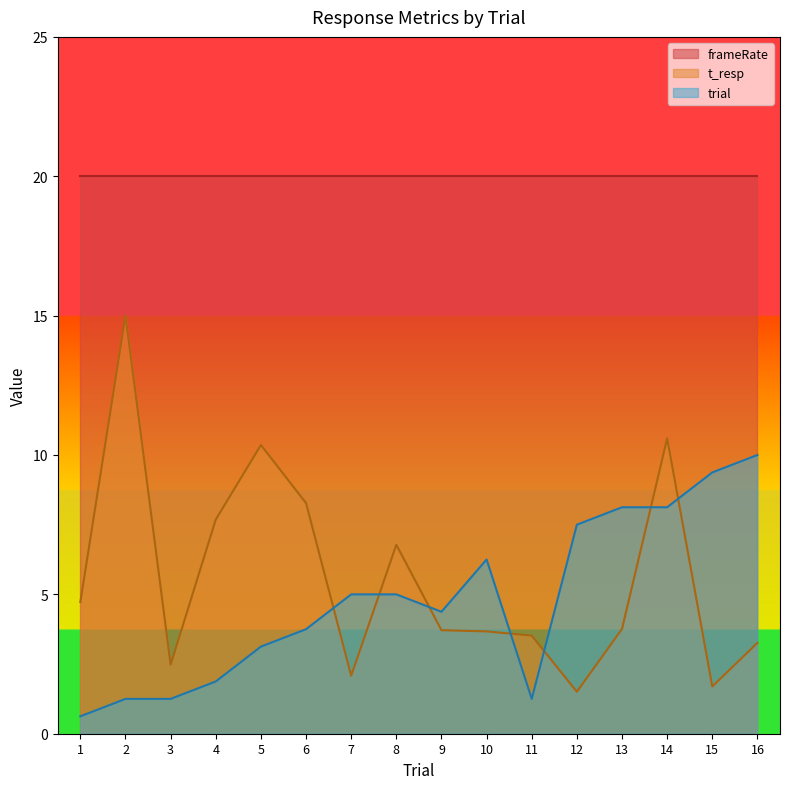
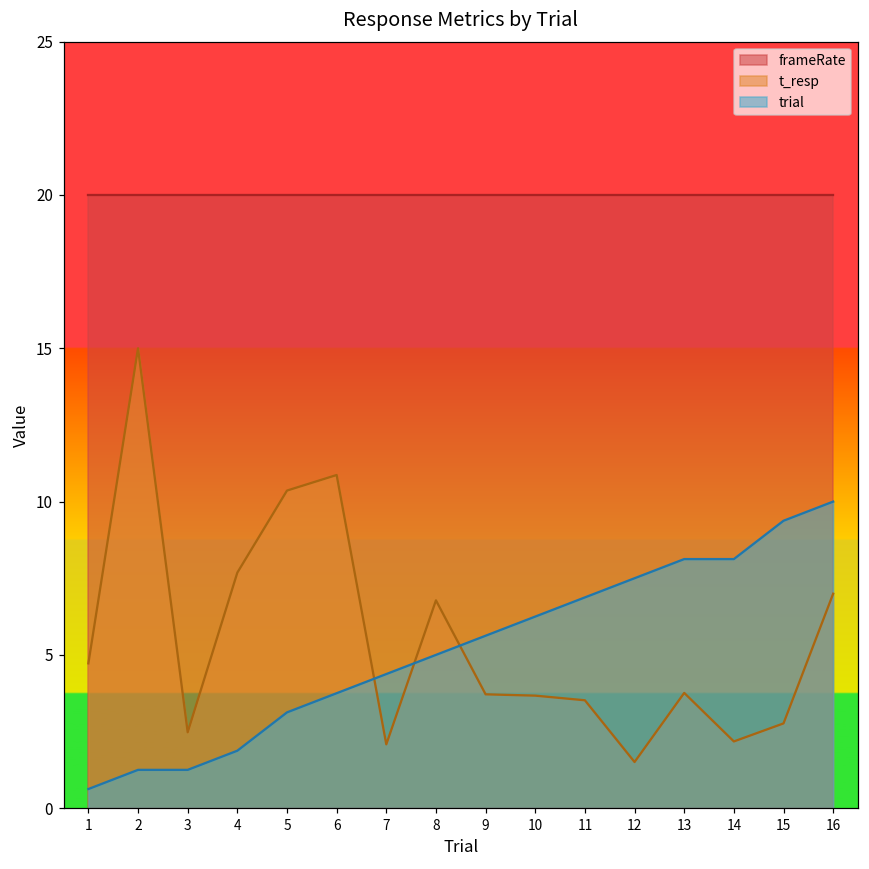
t_resp, 6: 8.3 -> 10.9
trial, 7: 5.0 -> 4.4
trial, 9: 4.4 -> 5.6
trial, 11: 1.3 -> 6.9
t_resp, 14: 10.6 -> 2.2
t_resp, 15: 1.7 -> 2.8
t_resp, 16: 3.3 -> 7.0
